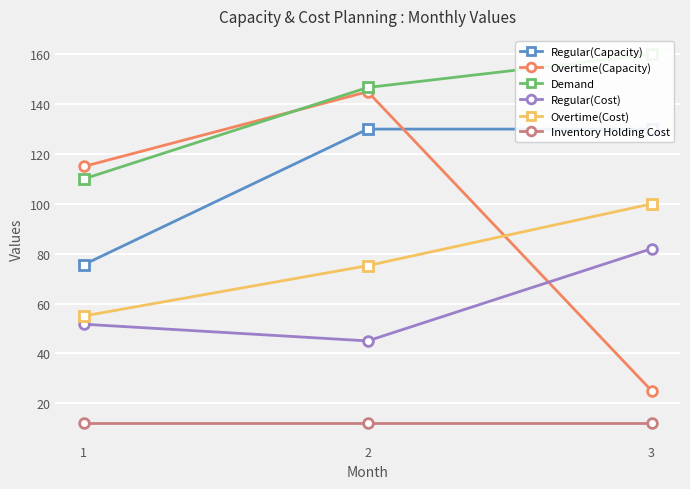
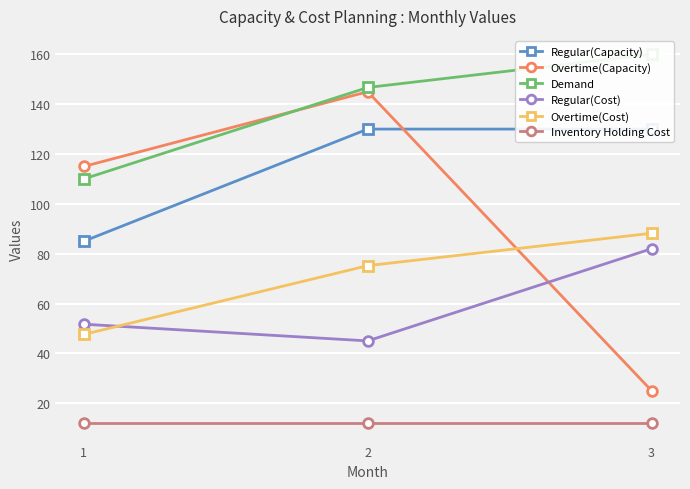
Regular(Capacity), 1: 76 -> 85
Overtime(Cost), 1: 55 -> 48
Overtime(Cost), 3: 100 -> 88
